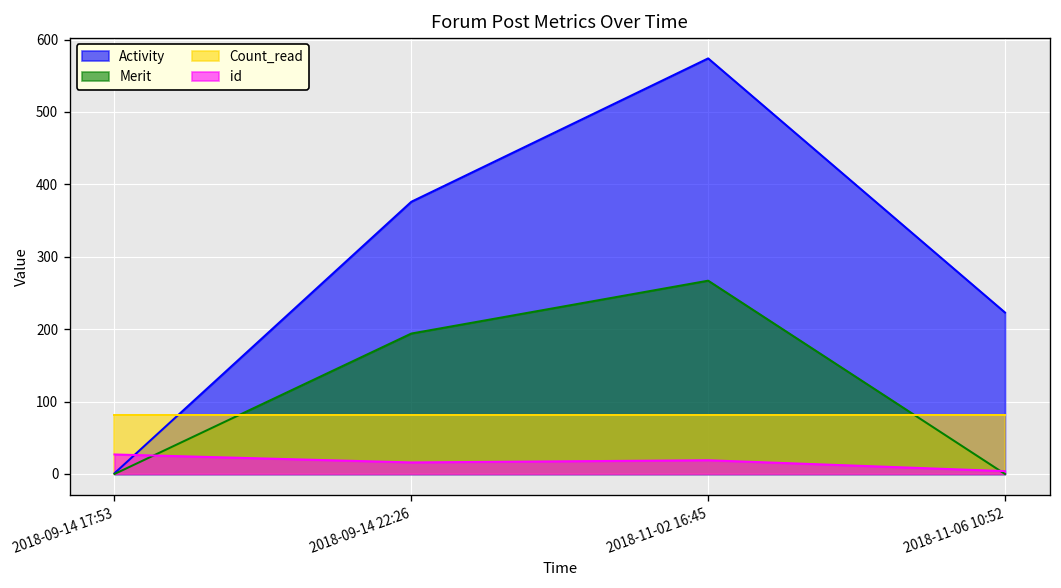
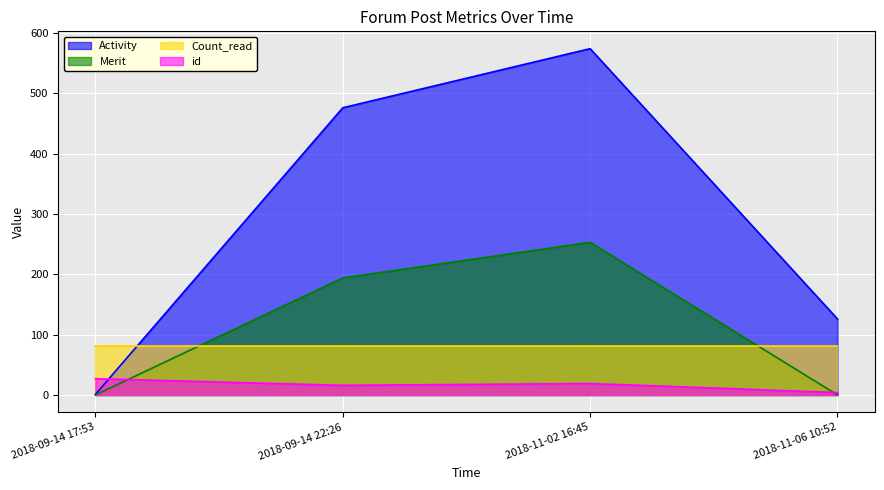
Activity, 2018-09-14 22:26: 380 -> 480
Merit, 2018-11-02 16:45: 270 -> 250
Activity, 2018-11-06 10:52: 220 -> 130
